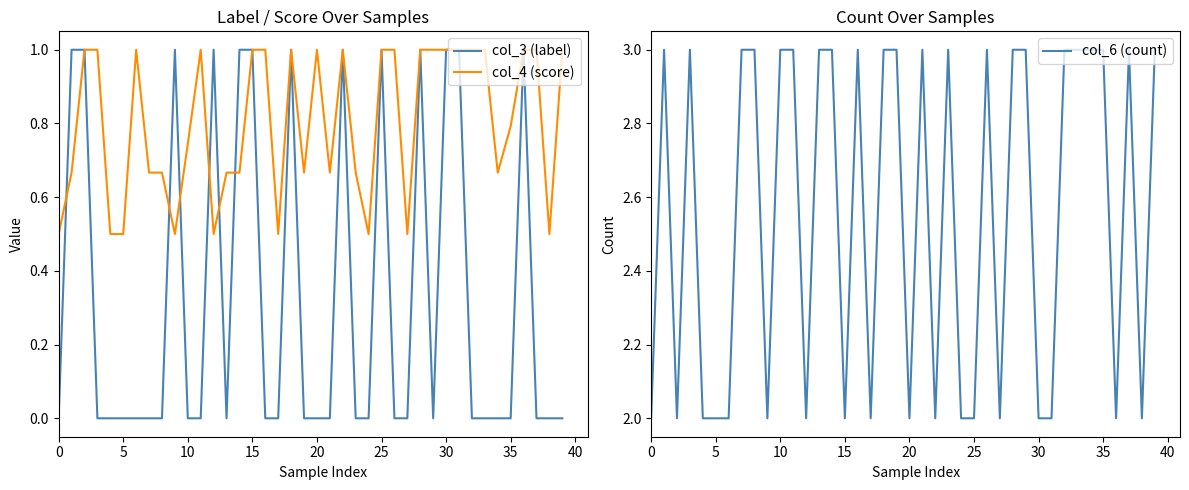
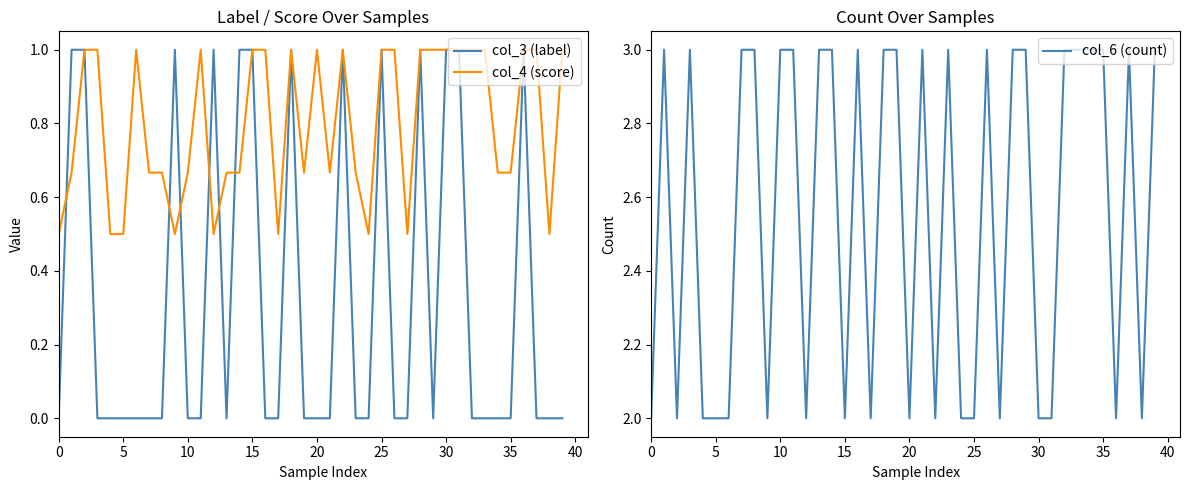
Label / Score Over Samples, col_4 (score), 10: 0.74 -> 0.67
Label / Score Over Samples, col_4 (score), 35: 0.79 -> 0.67
